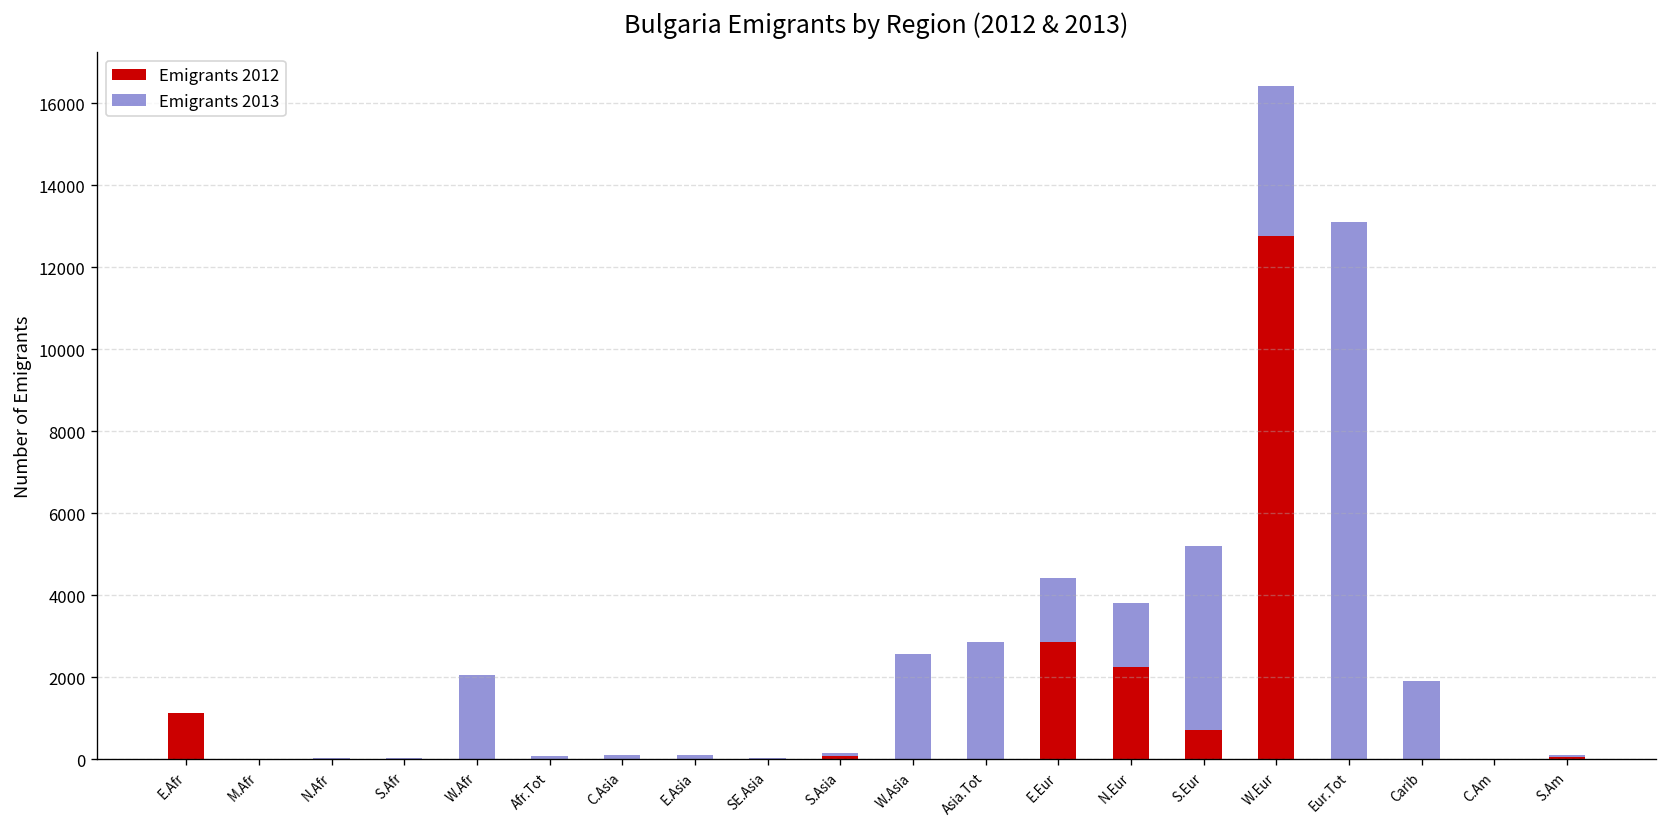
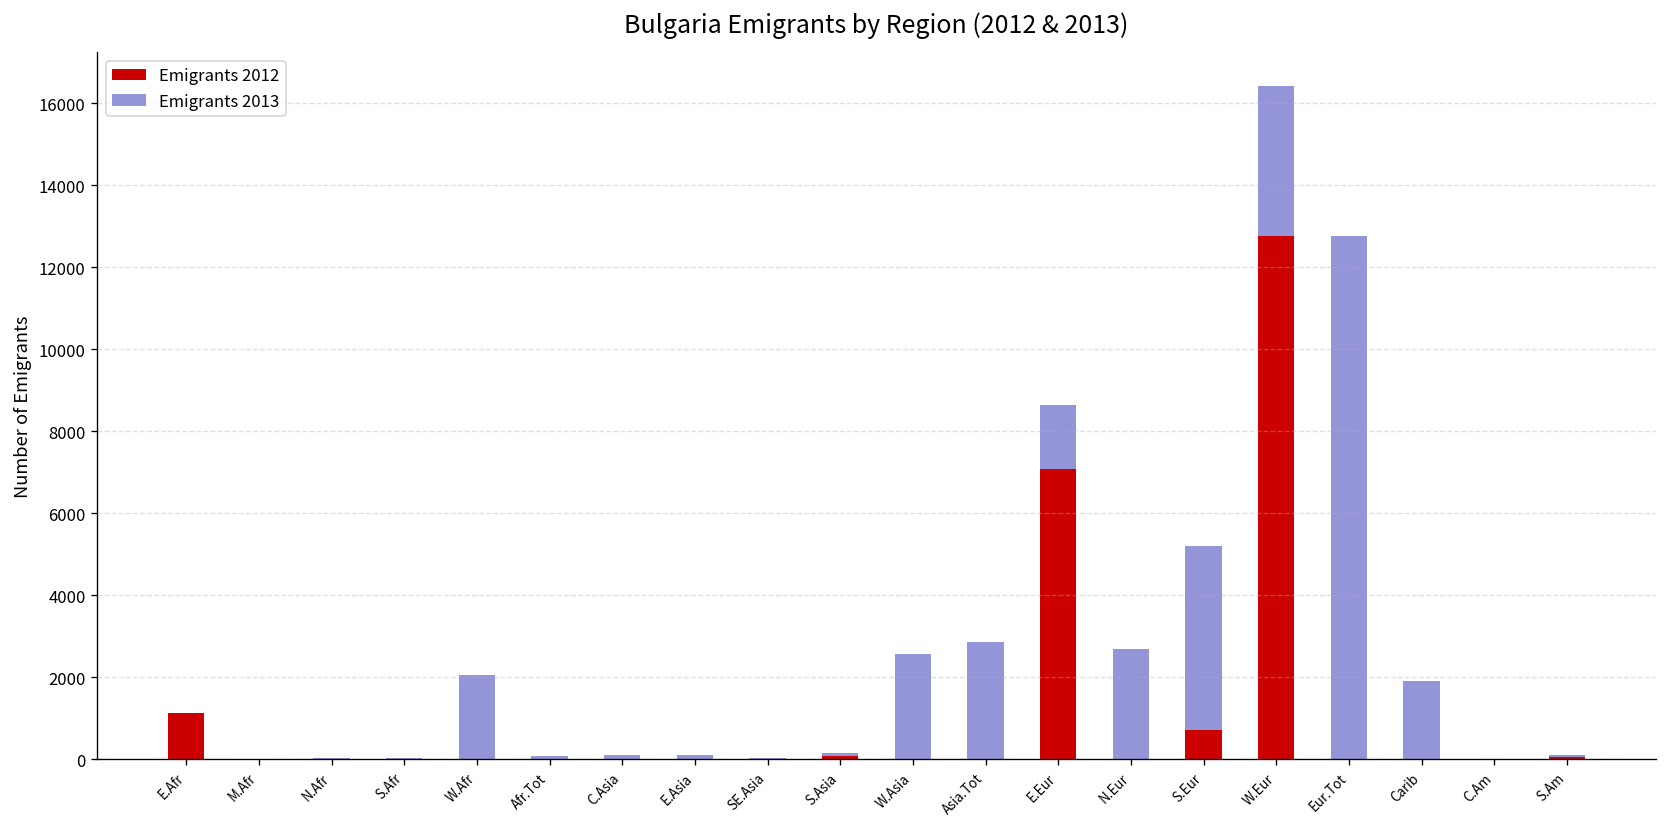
Emigrants 2012, E.Eur: 2900 -> 7100
Emigrants 2012, N.Eur: 2200 -> 0
Emigrants 2013, N.Eur: 1600 -> 2700
Emigrants 2013, Eur.Tot: 13100 -> 12800
